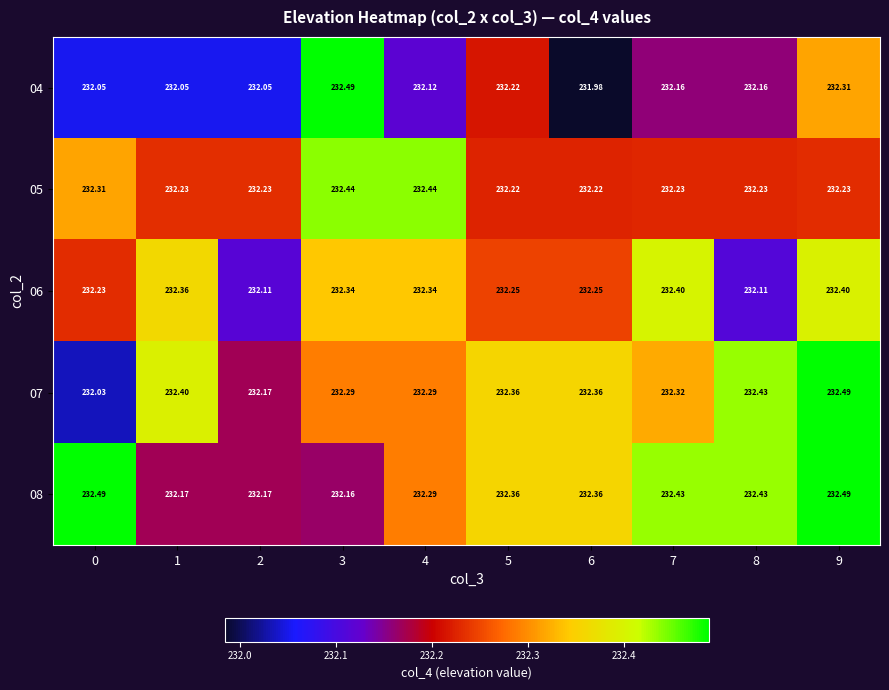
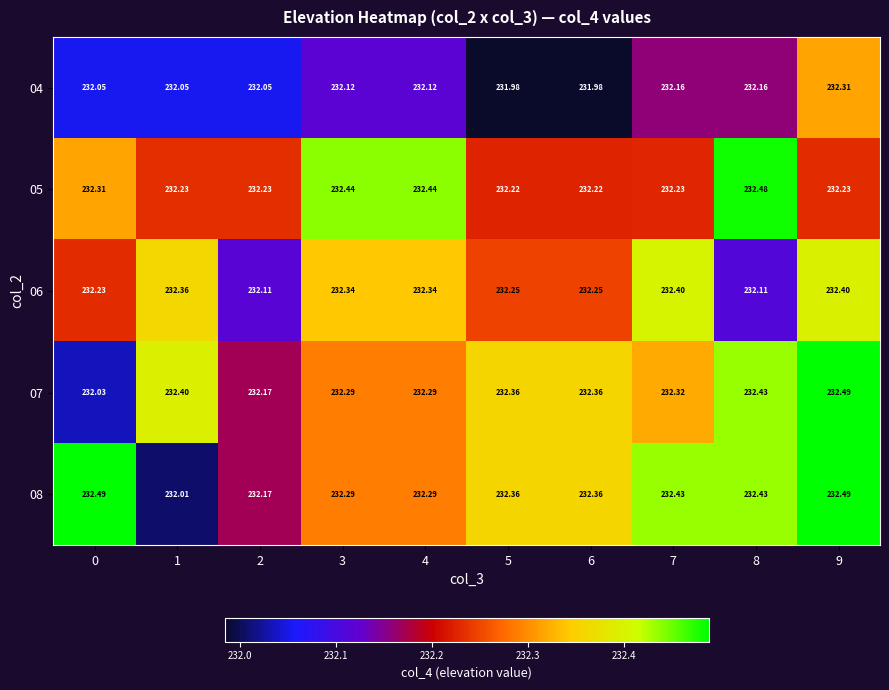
04, 3: 232.49 -> 232.12
04, 5: 232.22 -> 231.98
05, 8: 232.23 -> 232.48
08, 1: 232.17 -> 232.01
08, 3: 232.16 -> 232.29
